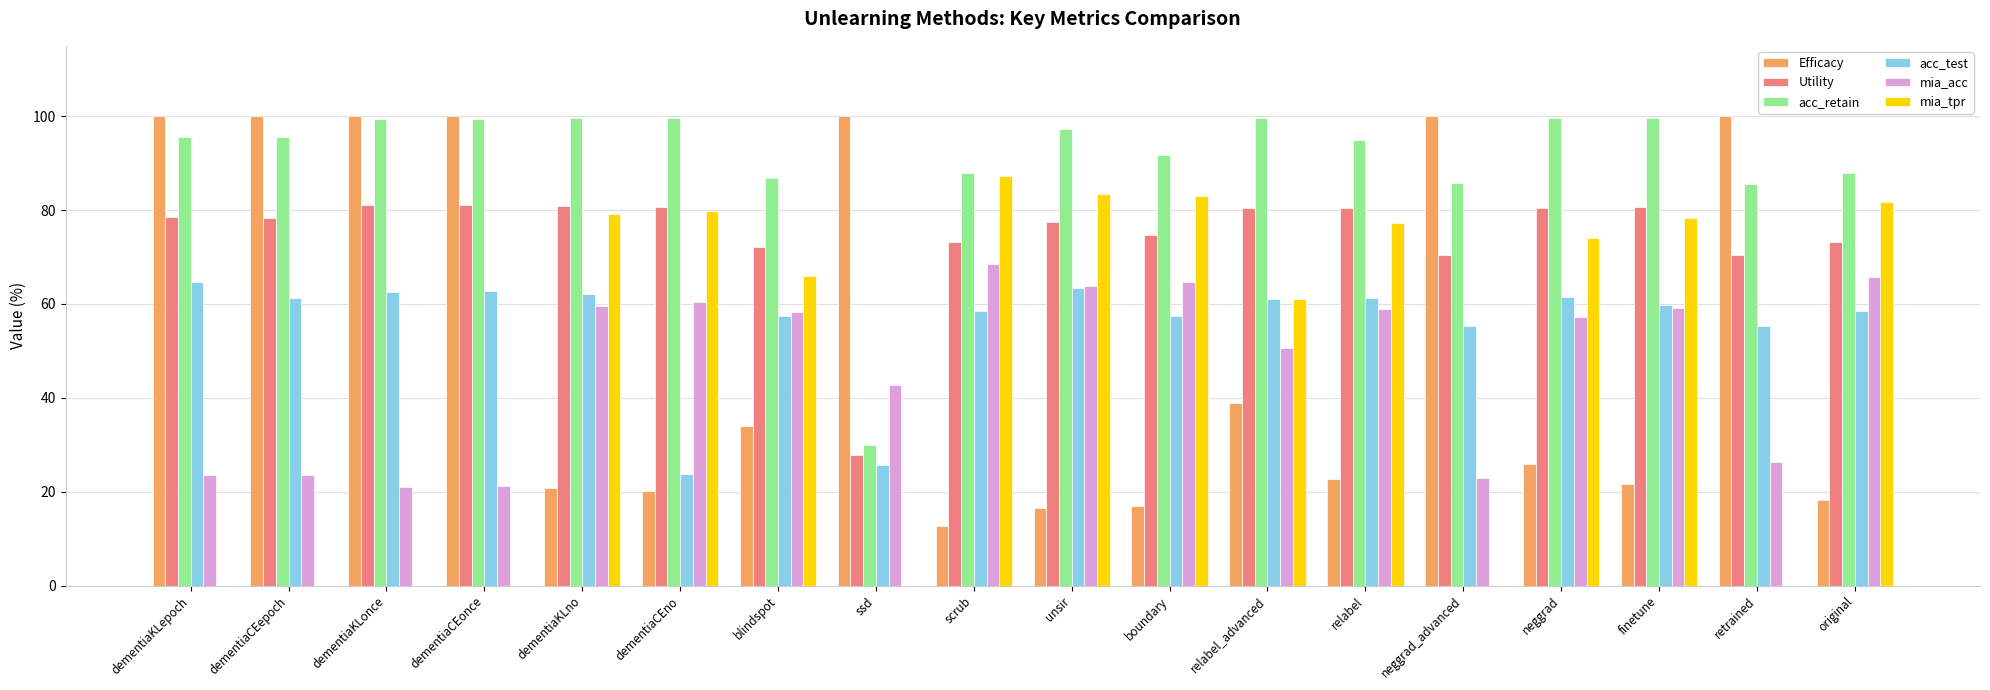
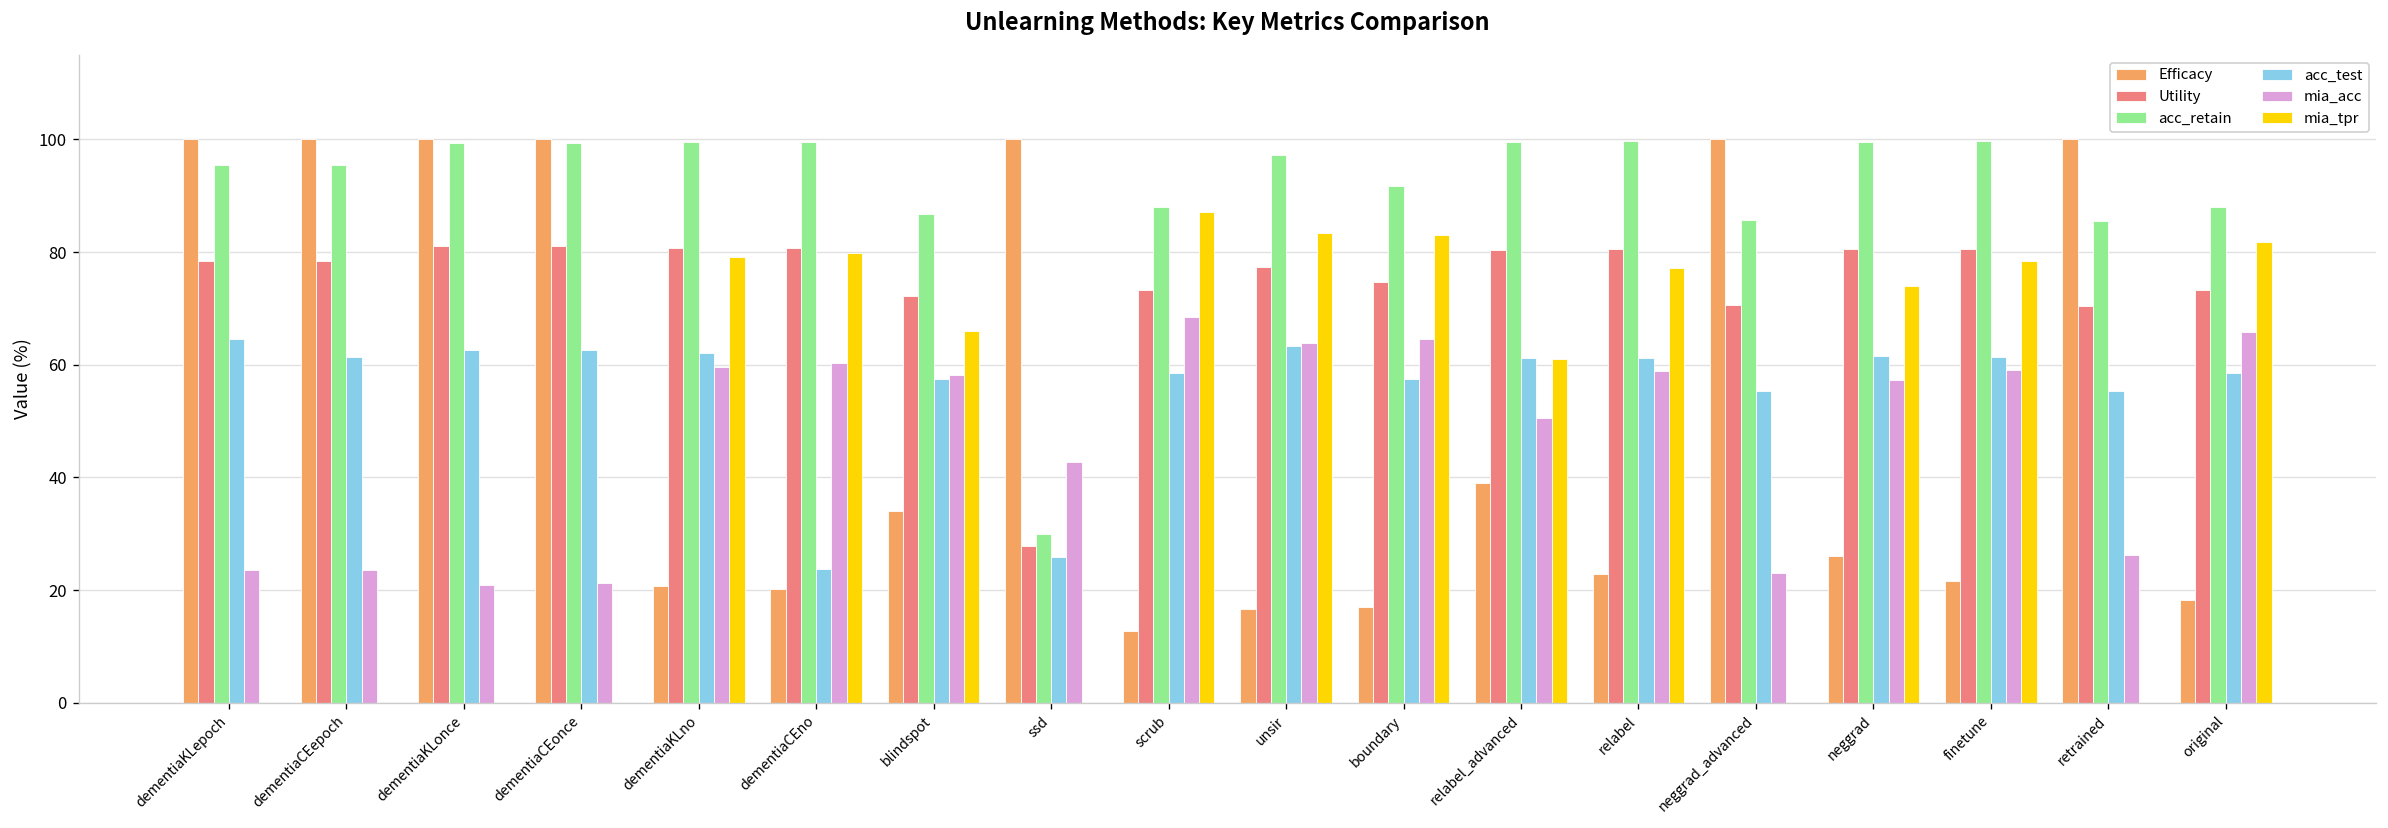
acc_retain, relabel: 95 -> 100
acc_test, finetune: 60 -> 61
